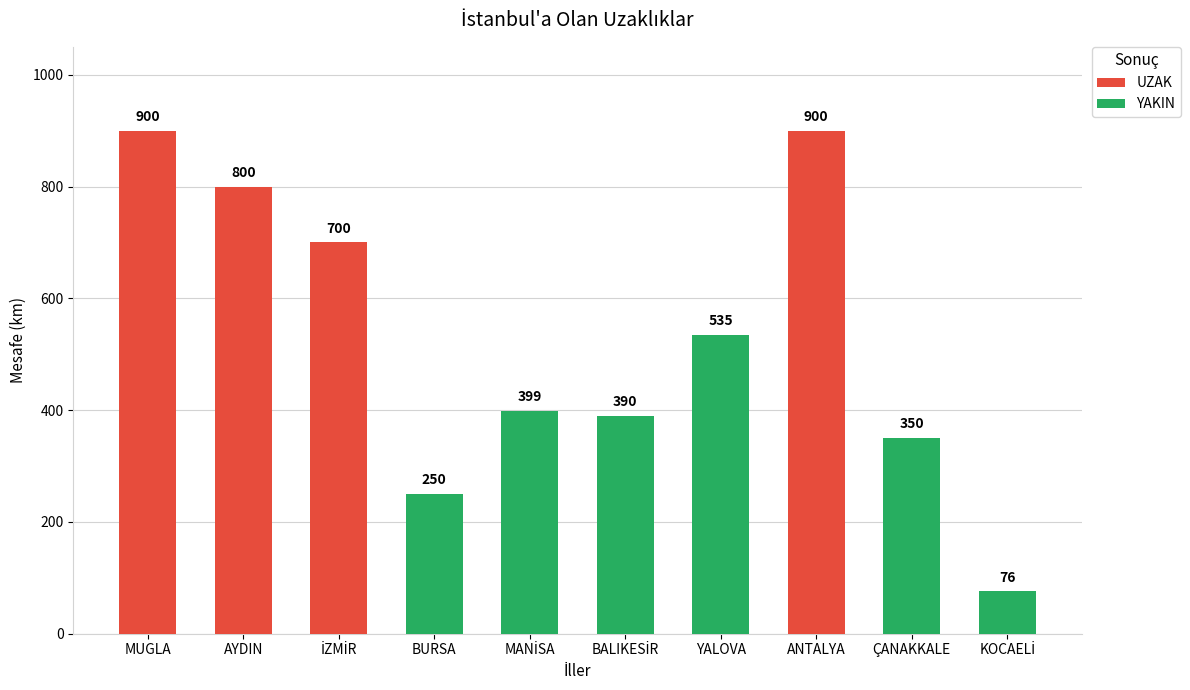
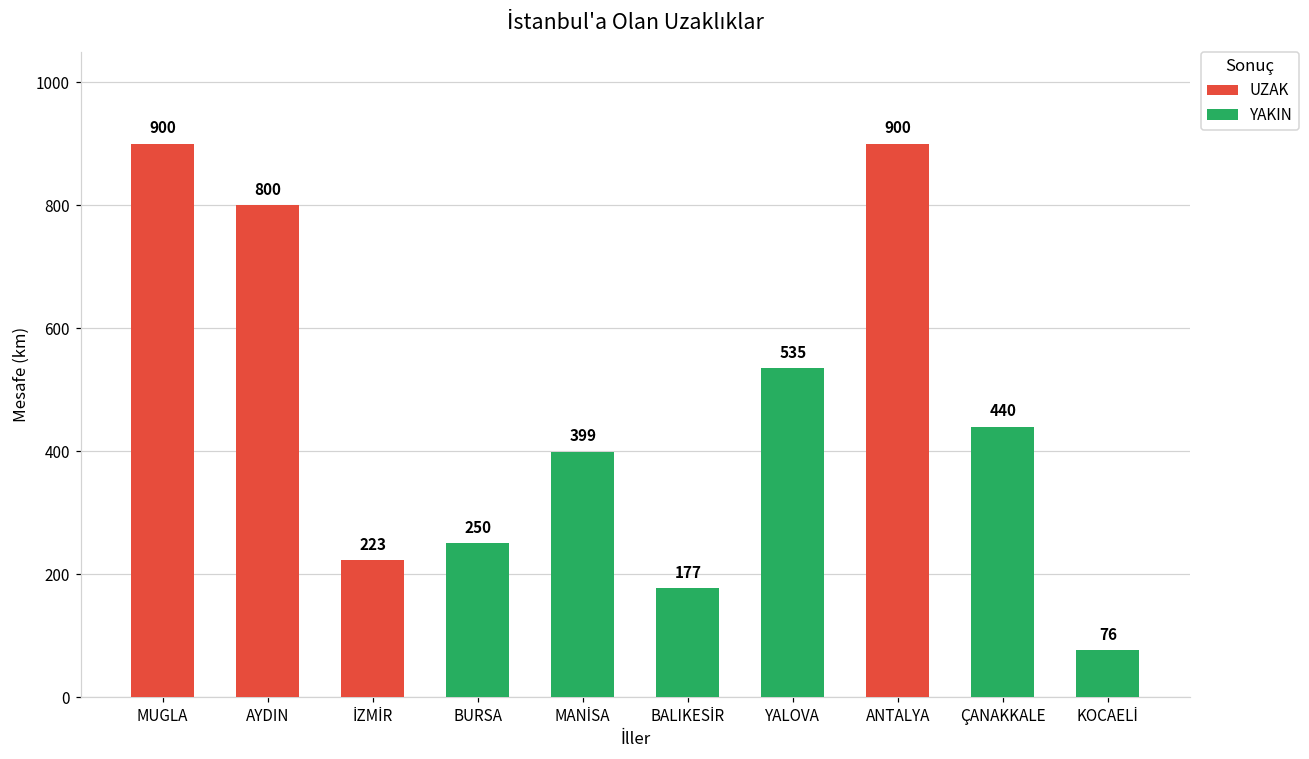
UZAK, İZMİR: 700 -> 223
YAKIN, BALIKESİR: 390 -> 177
YAKIN, ÇANAKKALE: 350 -> 440
